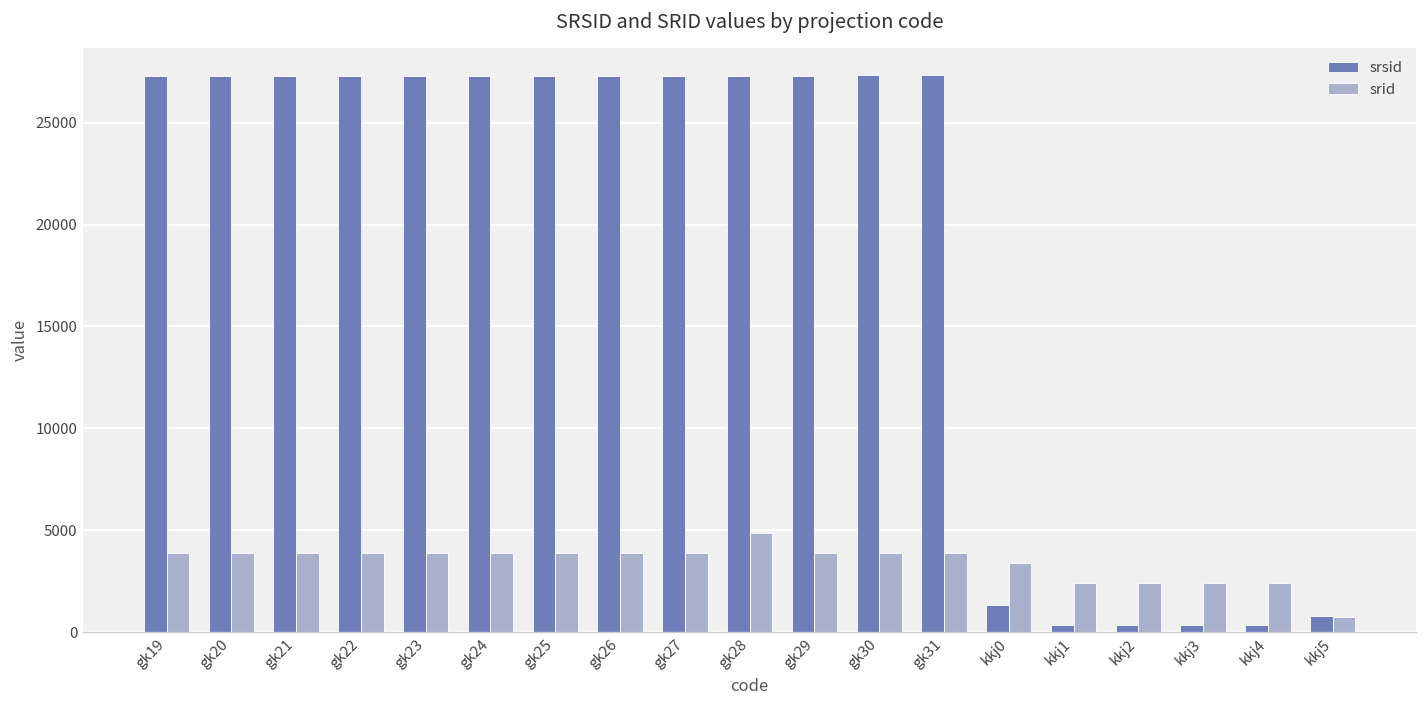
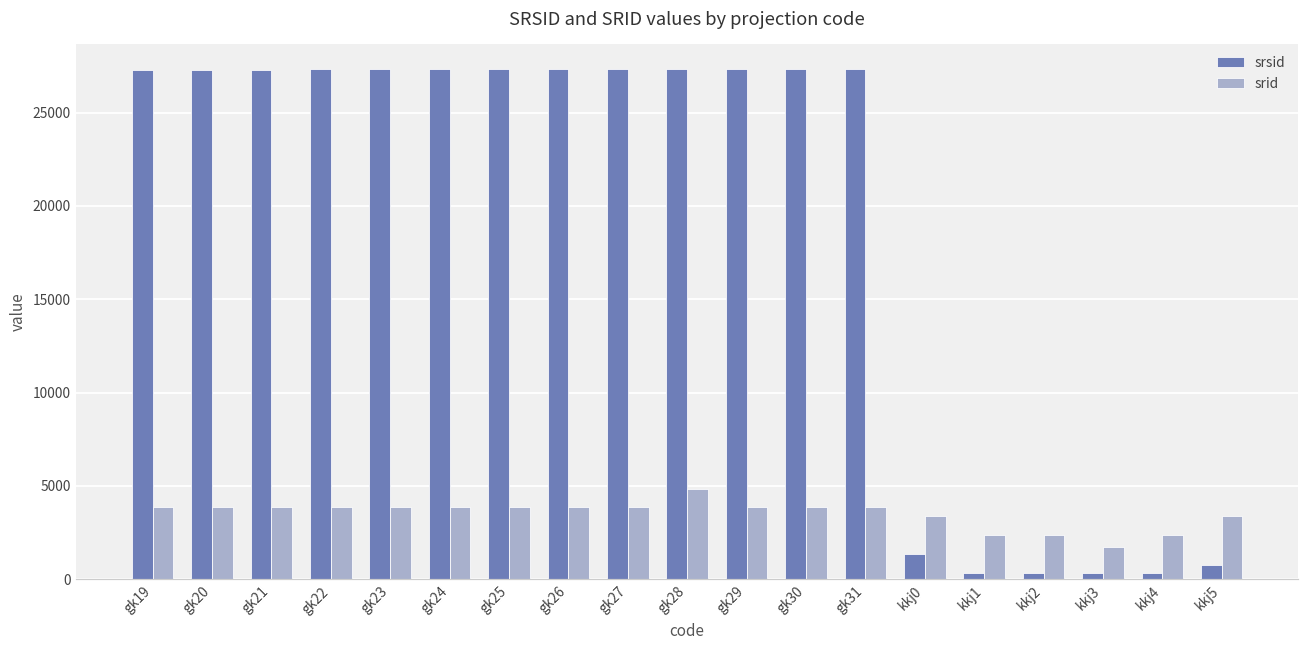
srid, kkj3: 2400 -> 1700
srid, kkj5: 800 -> 3400
